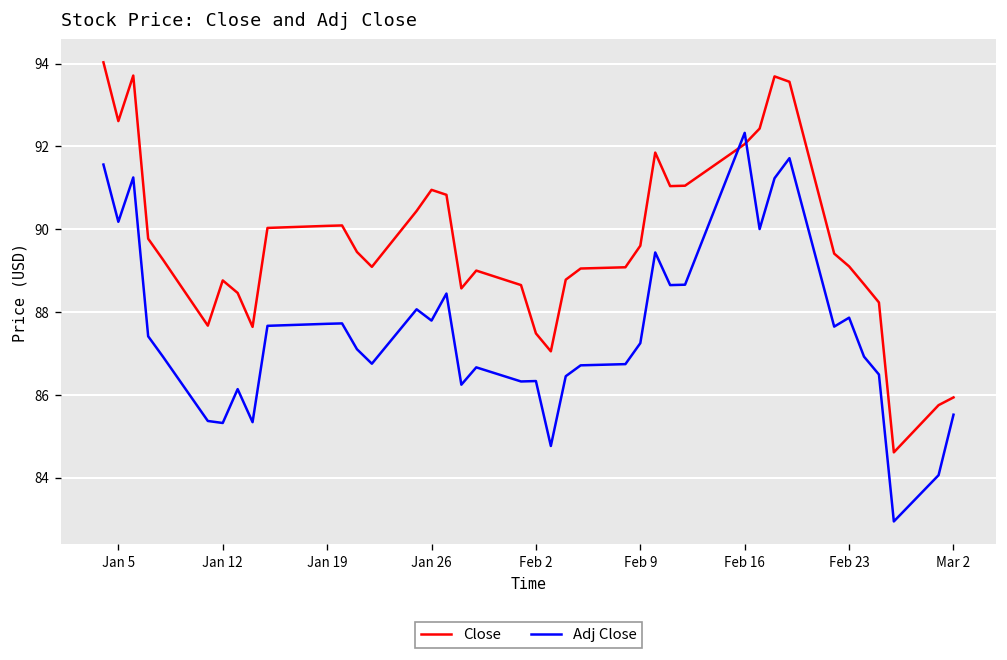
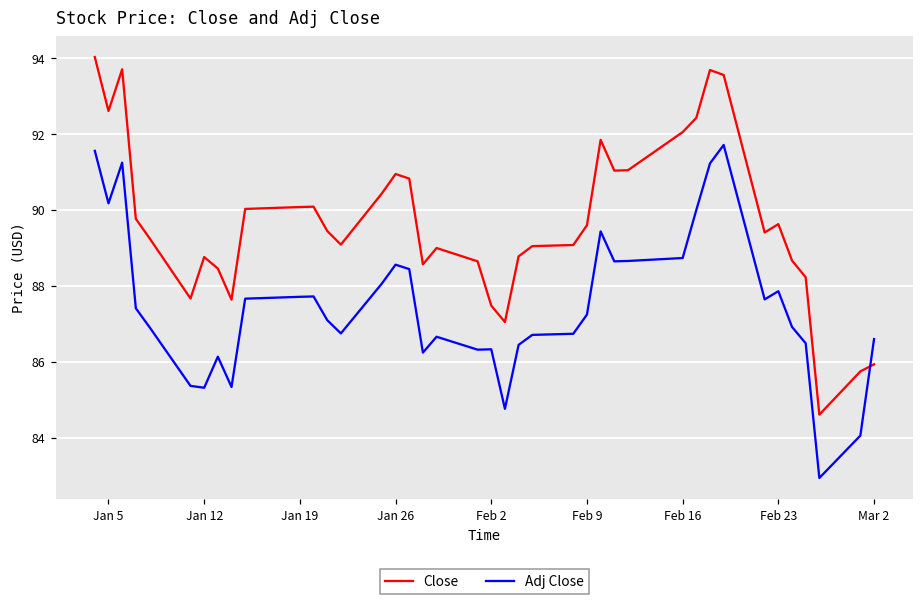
Adj Close, Jan 26: 87.8 -> 88.6
Adj Close, Feb 16: 92.3 -> 88.7
Close, Feb 23: 89.1 -> 89.6
Adj Close, Mar 2: 85.5 -> 86.6
